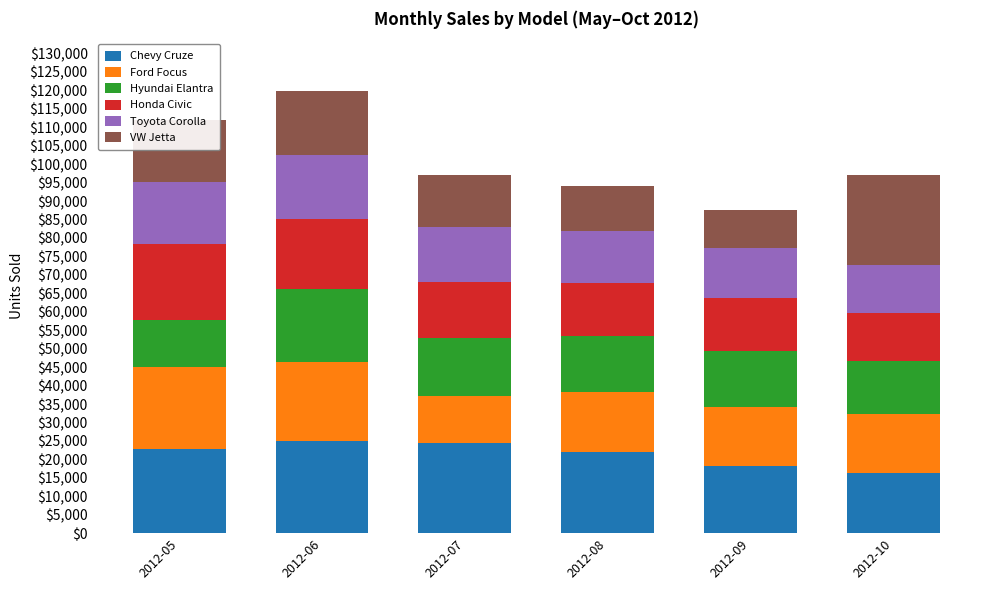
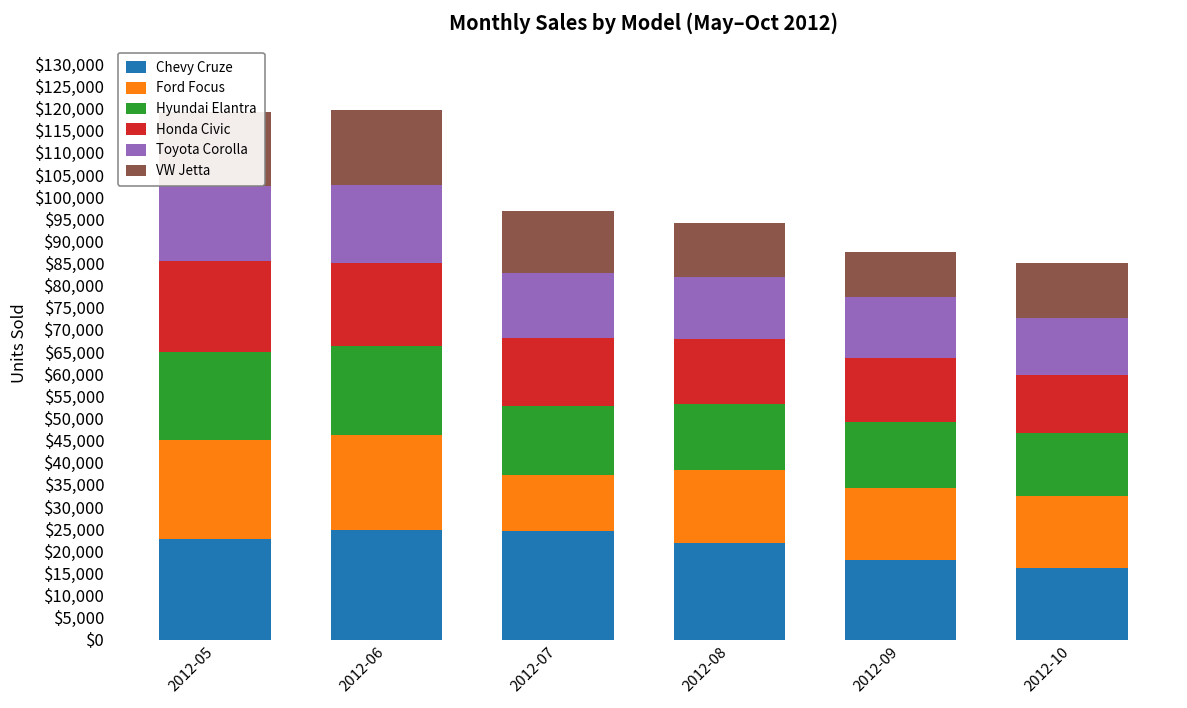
Hyundai Elantra, 2012-05: $13,000 -> $20,000
VW Jetta, 2012-10: $24,000 -> $12,000
